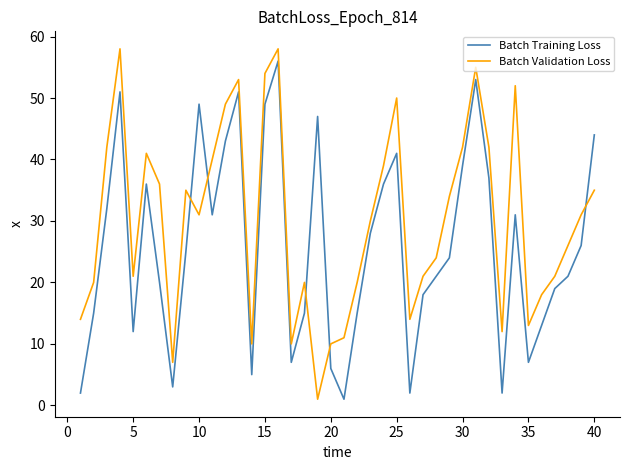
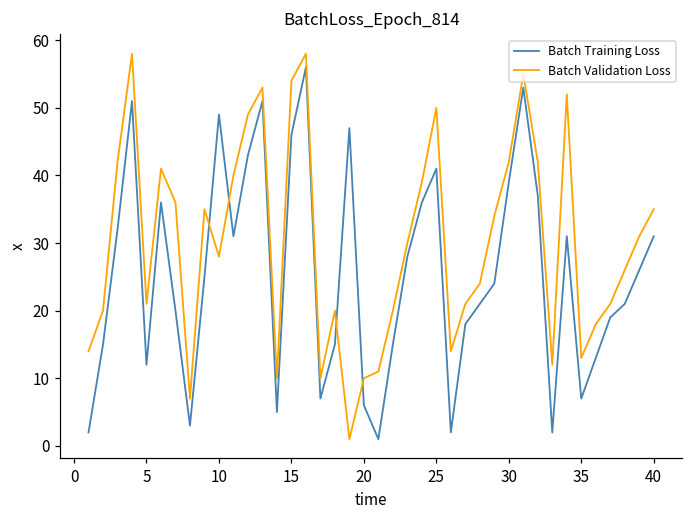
Batch Validation Loss, 10: 31 -> 28
Batch Training Loss, 15: 49 -> 46
Batch Training Loss, 40: 44 -> 31
